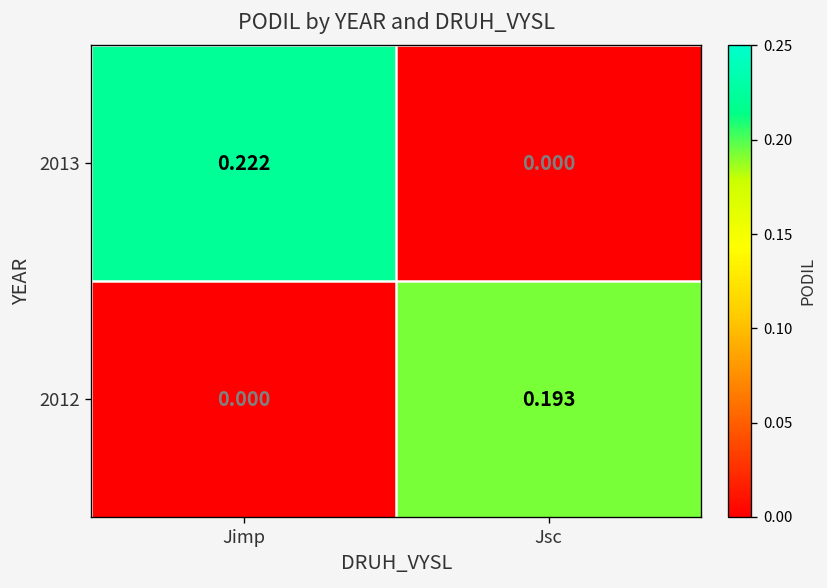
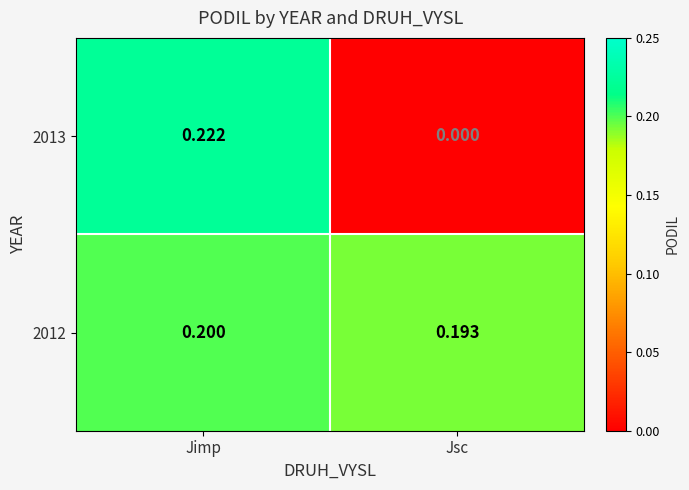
2012, Jimp: 0.000 -> 0.200
